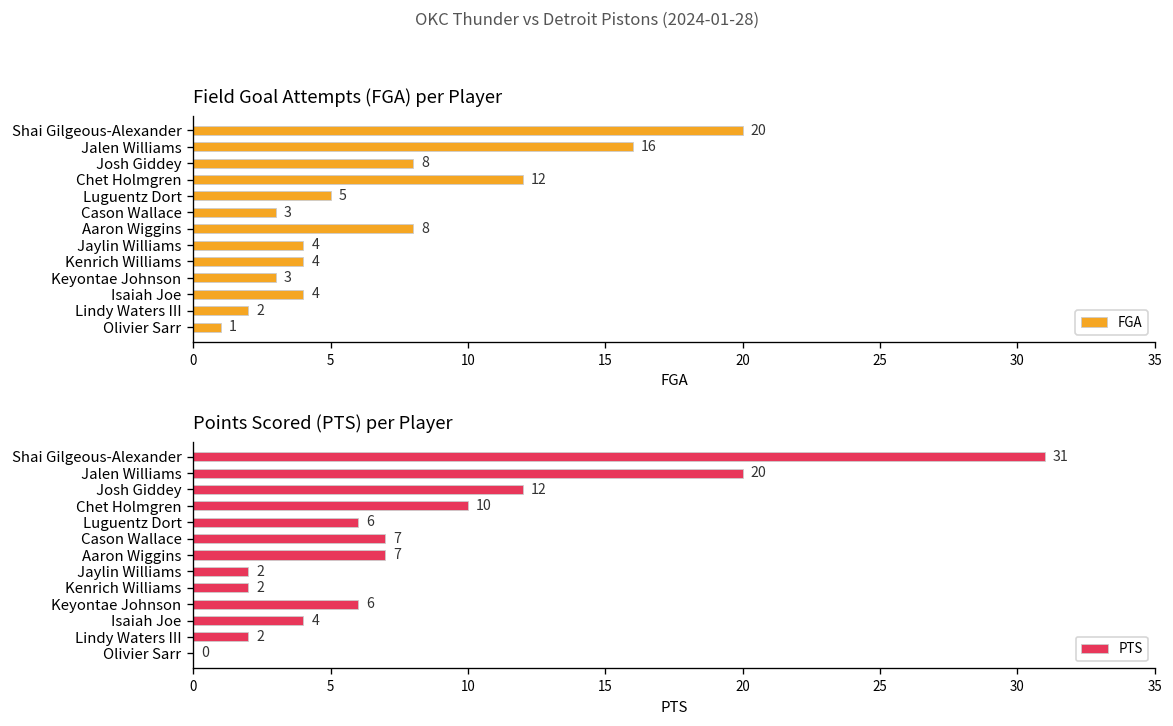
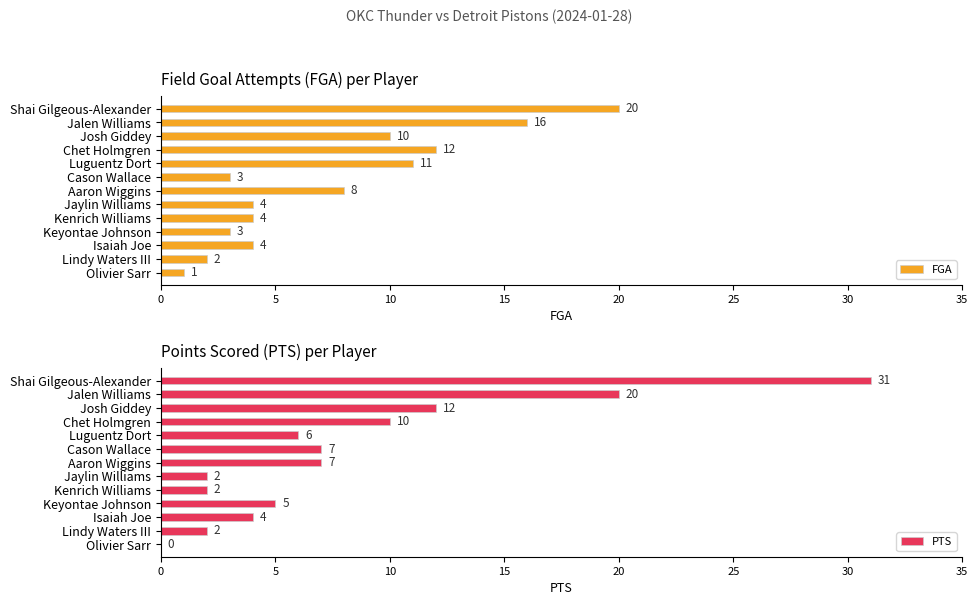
Field Goal Attempts (FGA) per Player, Josh Giddey: 8 -> 10
Field Goal Attempts (FGA) per Player, Luguentz Dort: 5 -> 11
Points Scored (PTS) per Player, Keyontae Johnson: 6 -> 5
